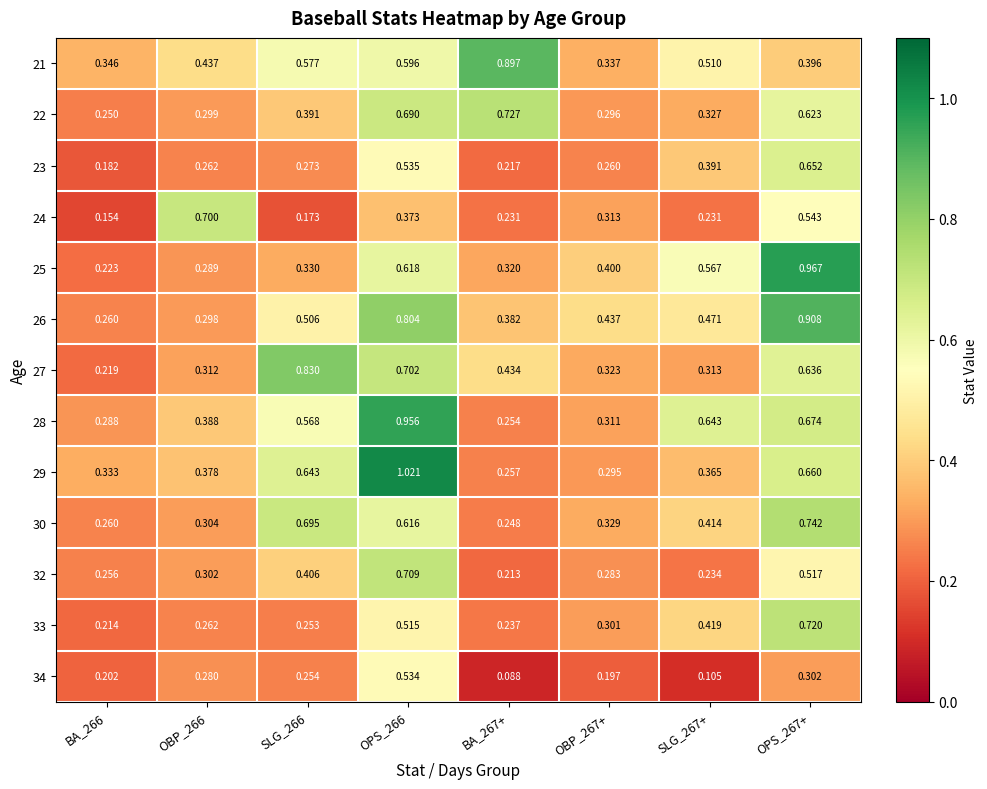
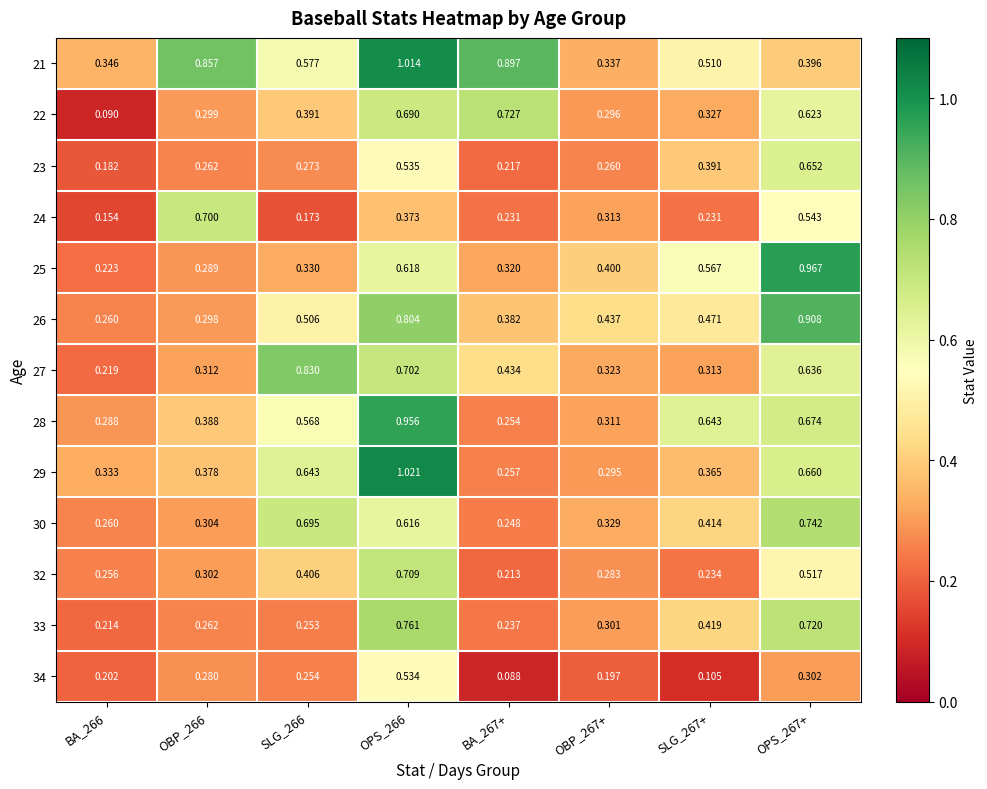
21, OBP_266: 0.437 -> 0.857
21, OPS_266: 0.596 -> 1.014
22, BA_266: 0.250 -> 0.090
33, OPS_266: 0.515 -> 0.761
